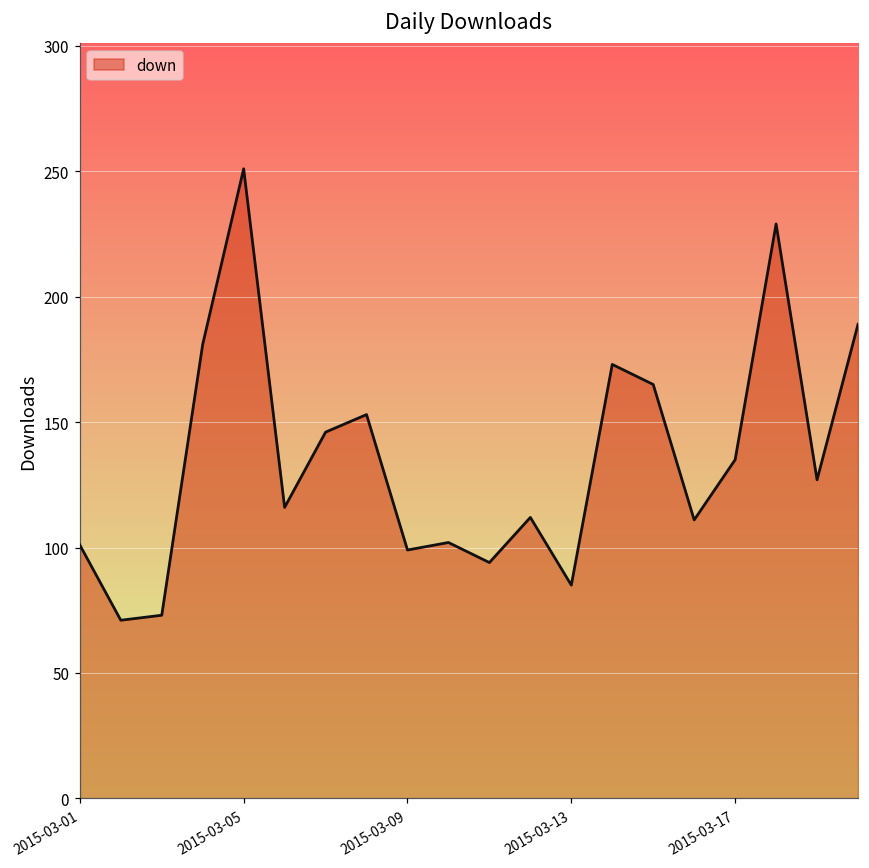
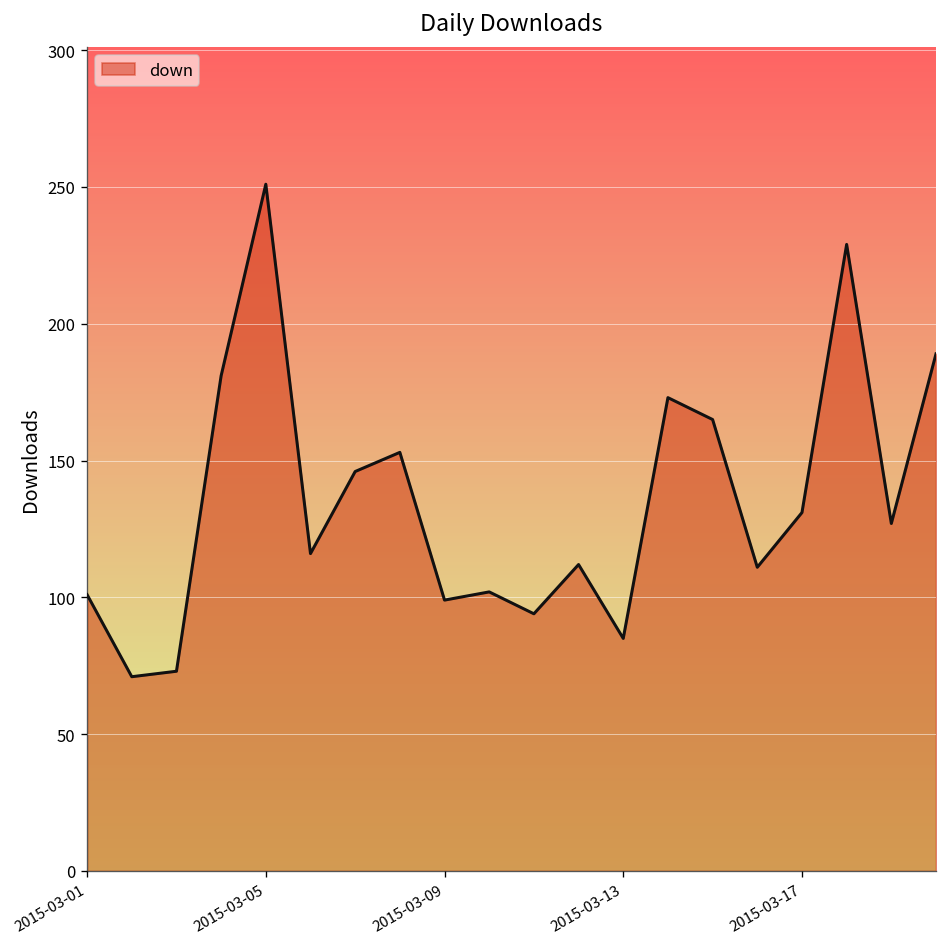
2015-03-17: 135 -> 131
